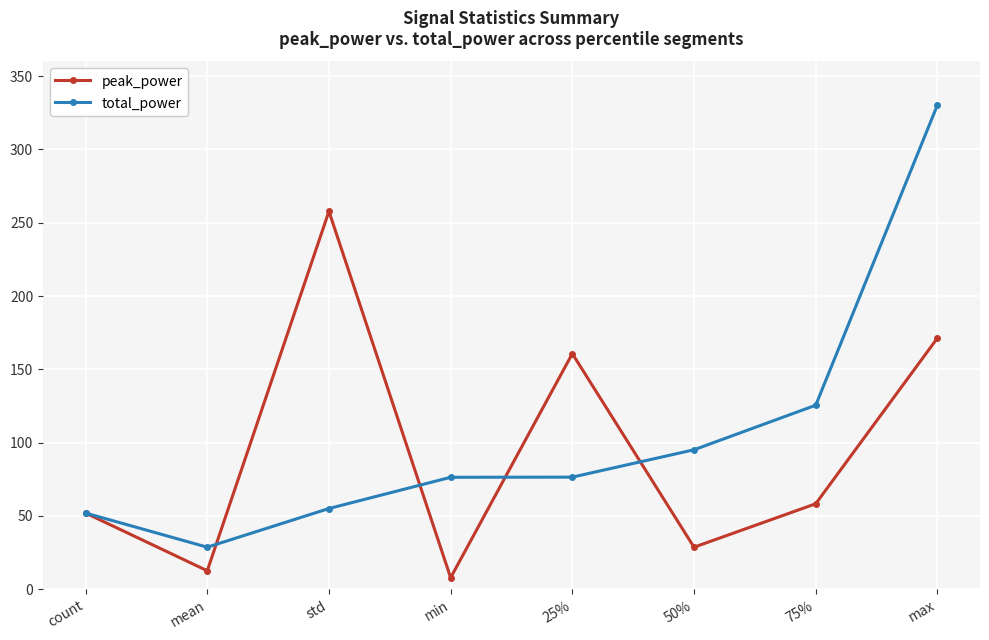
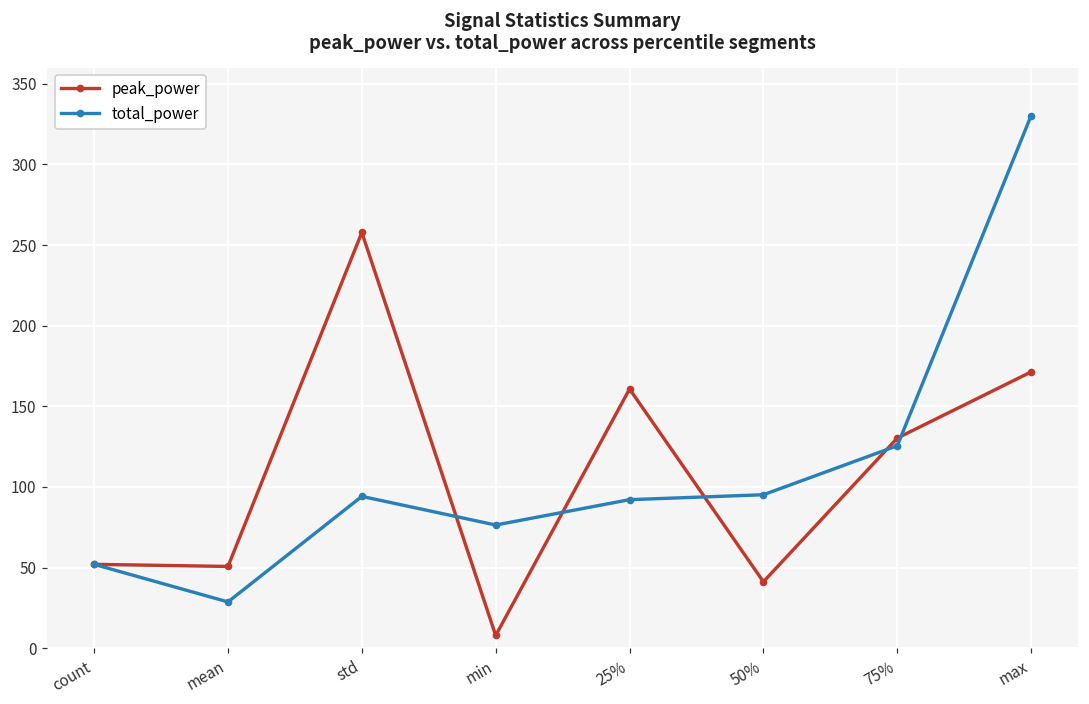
peak_power, mean: 13 -> 51
total_power, std: 55 -> 94
total_power, 25%: 76 -> 92
peak_power, 50%: 29 -> 41
peak_power, 75%: 58 -> 130
